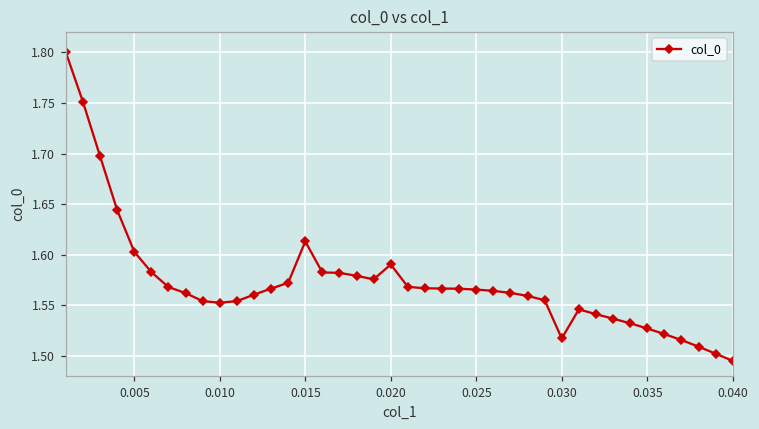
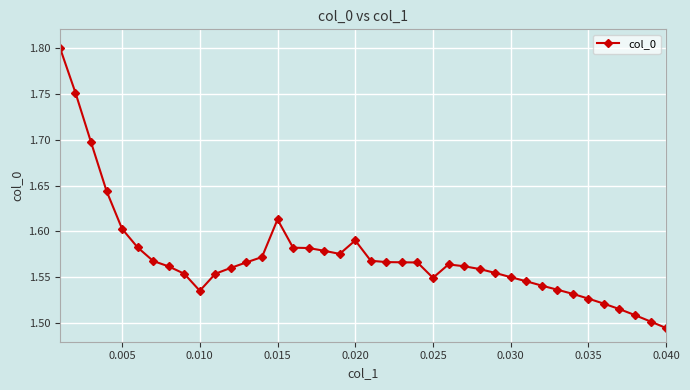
0.010: 1.55 -> 1.54
0.025: 1.57 -> 1.55
0.030: 1.52 -> 1.55
